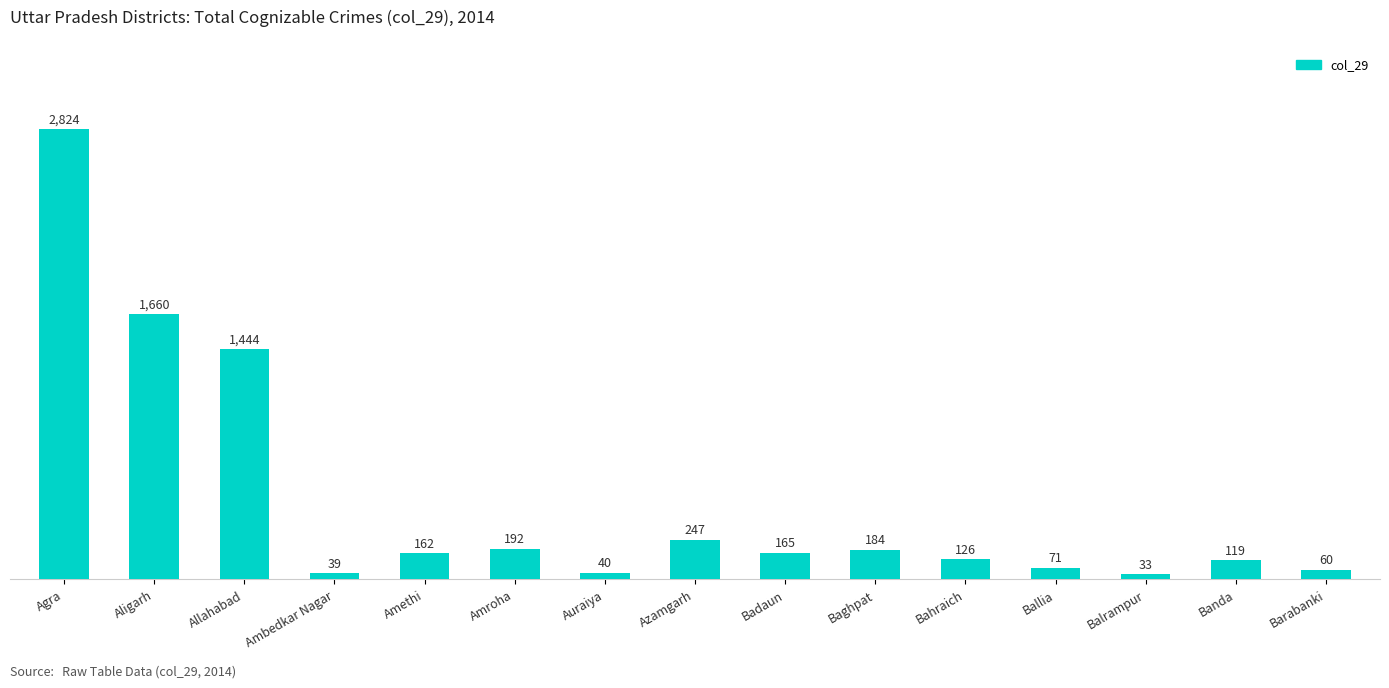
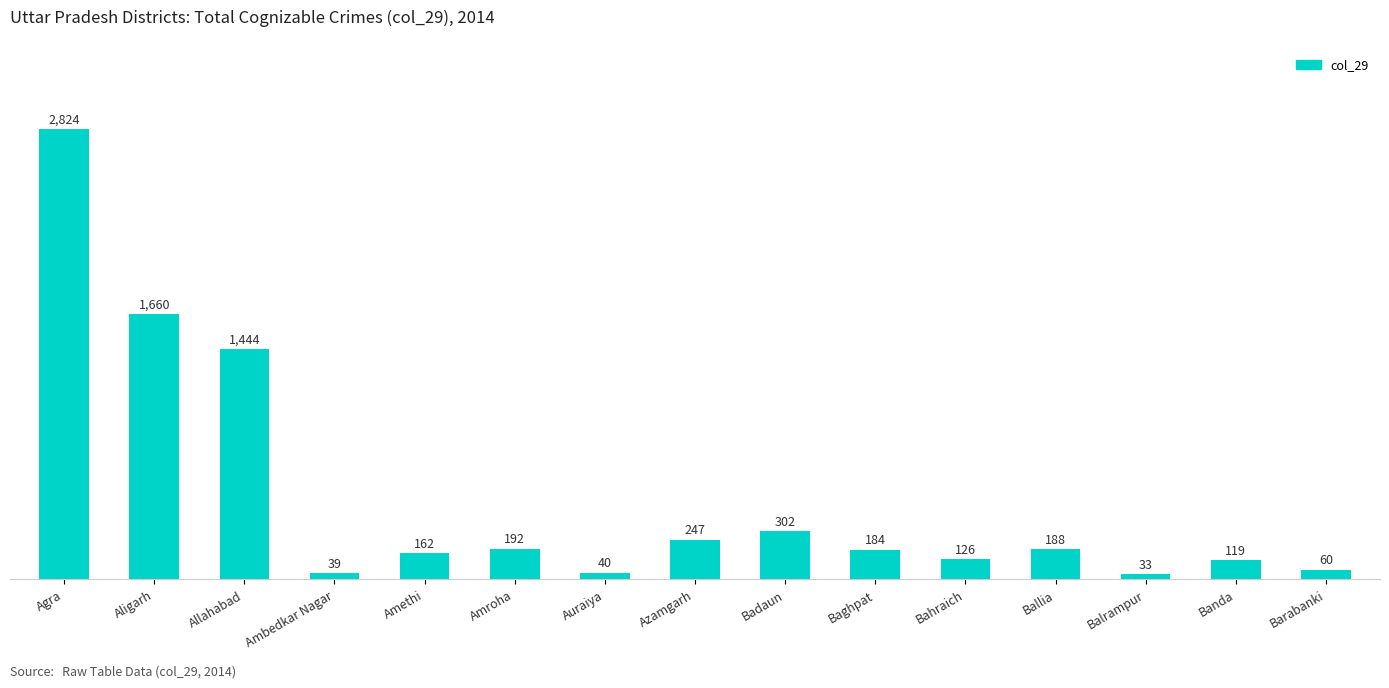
Badaun: 165 -> 302
Ballia: 71 -> 188
